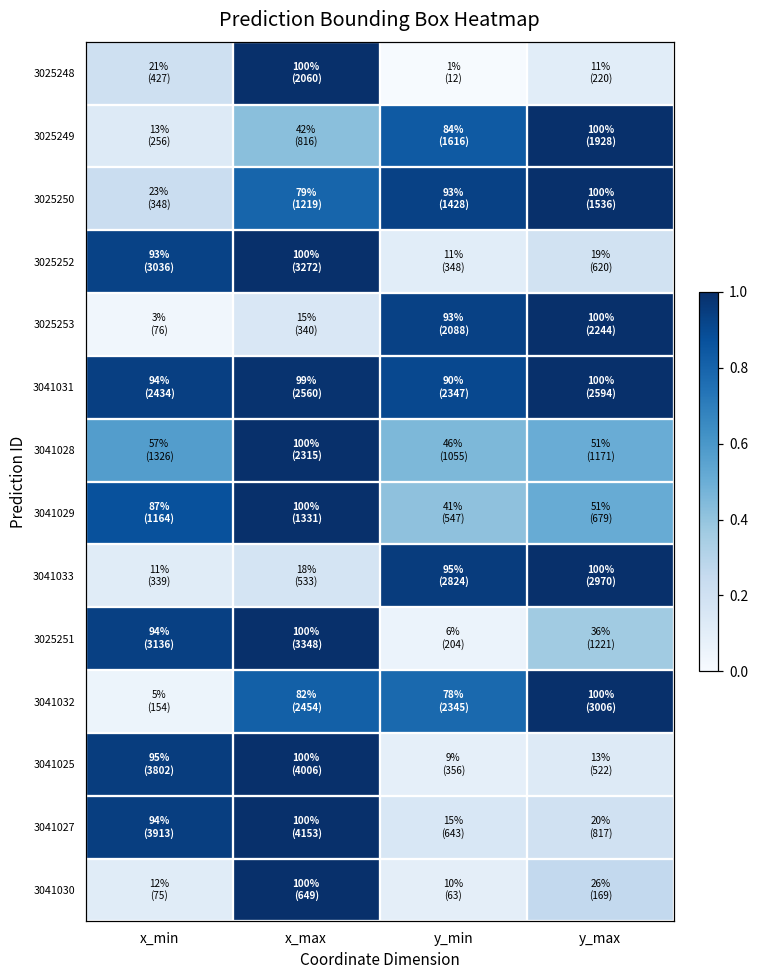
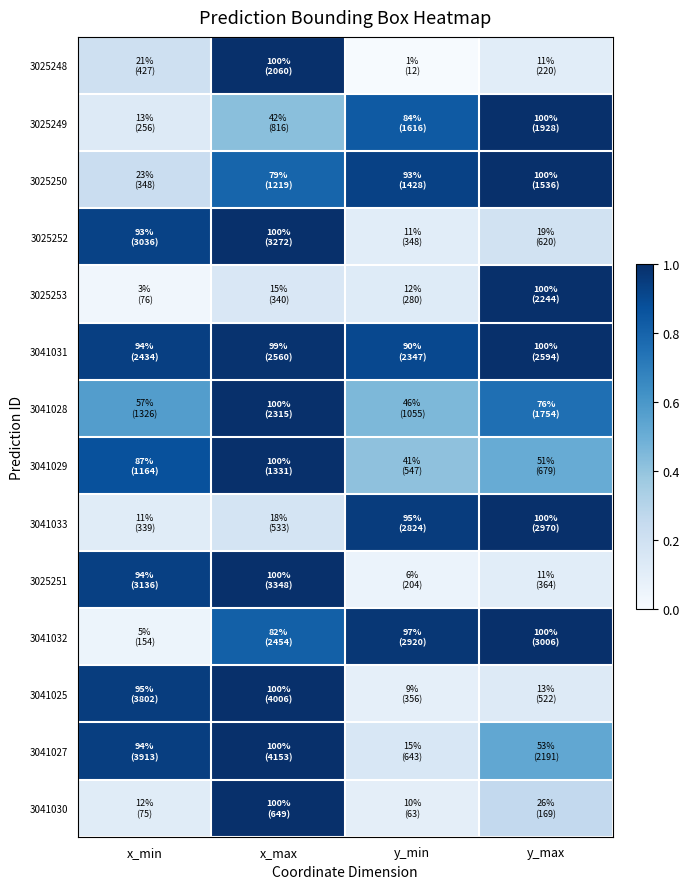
3025253, y_min: 93% (2088) -> 12% (280)
3041028, y_max: 51% (1171) -> 76% (1754)
3025251, y_max: 36% (1221) -> 11% (364)
3041032, y_min: 78% (2345) -> 97% (2920)
3041027, y_max: 20% (817) -> 53% (2191)
